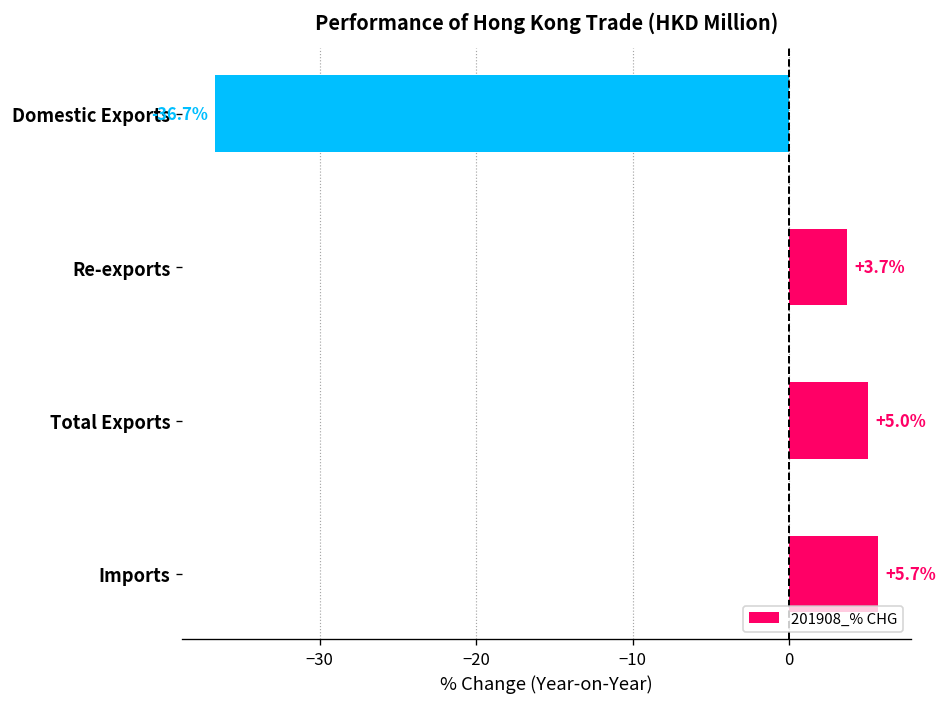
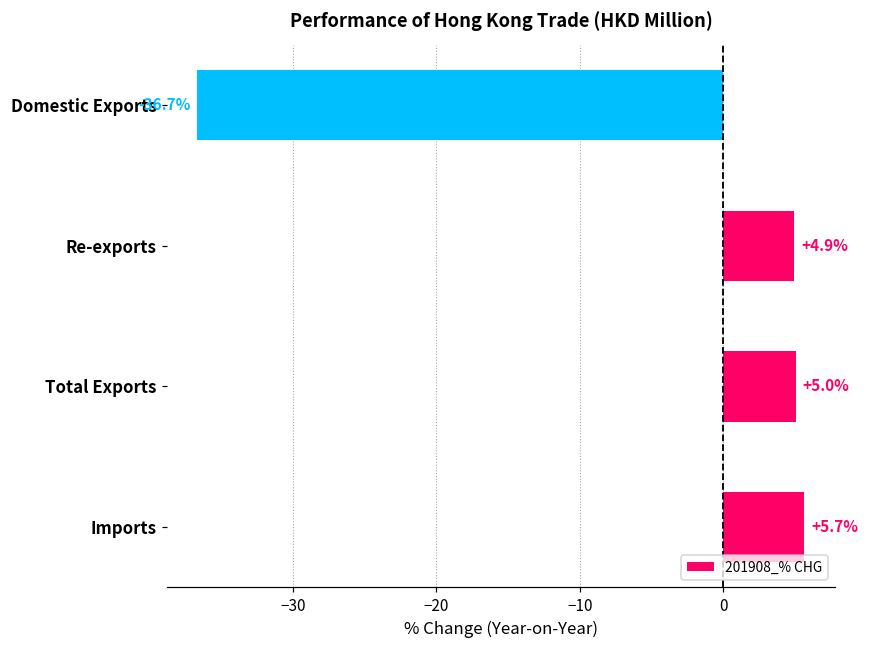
Re-exports: +3.7% -> +4.9%
